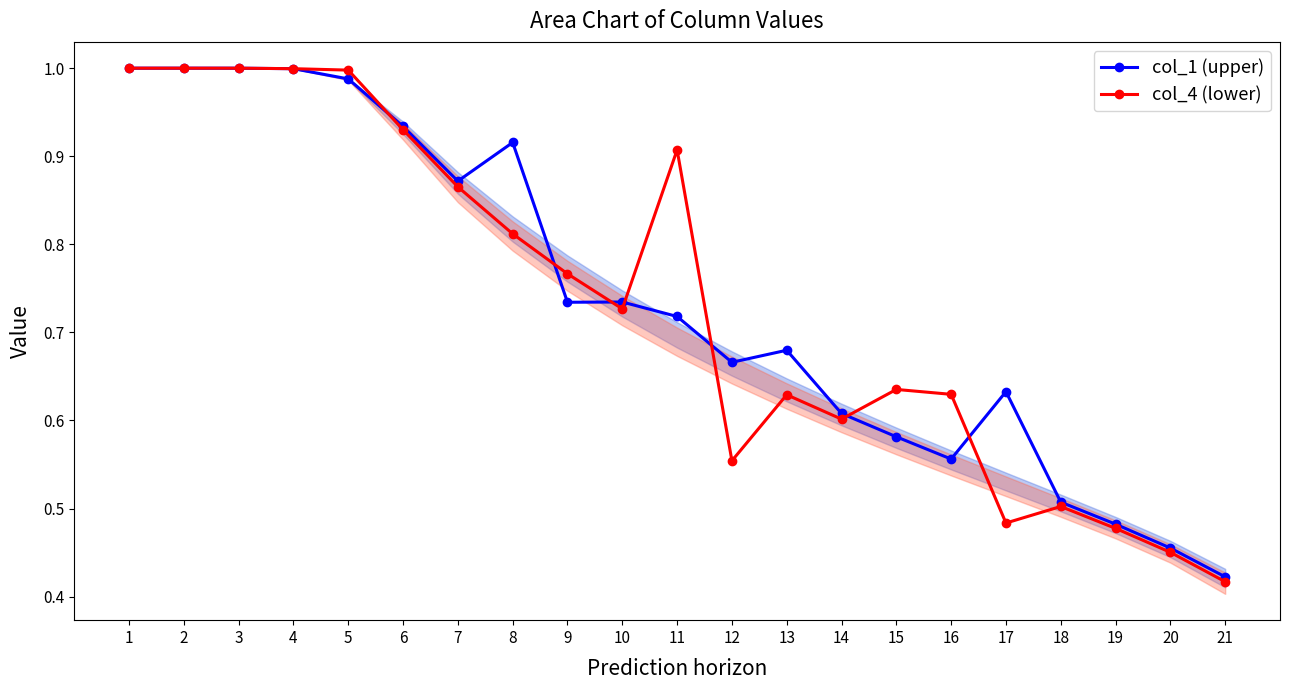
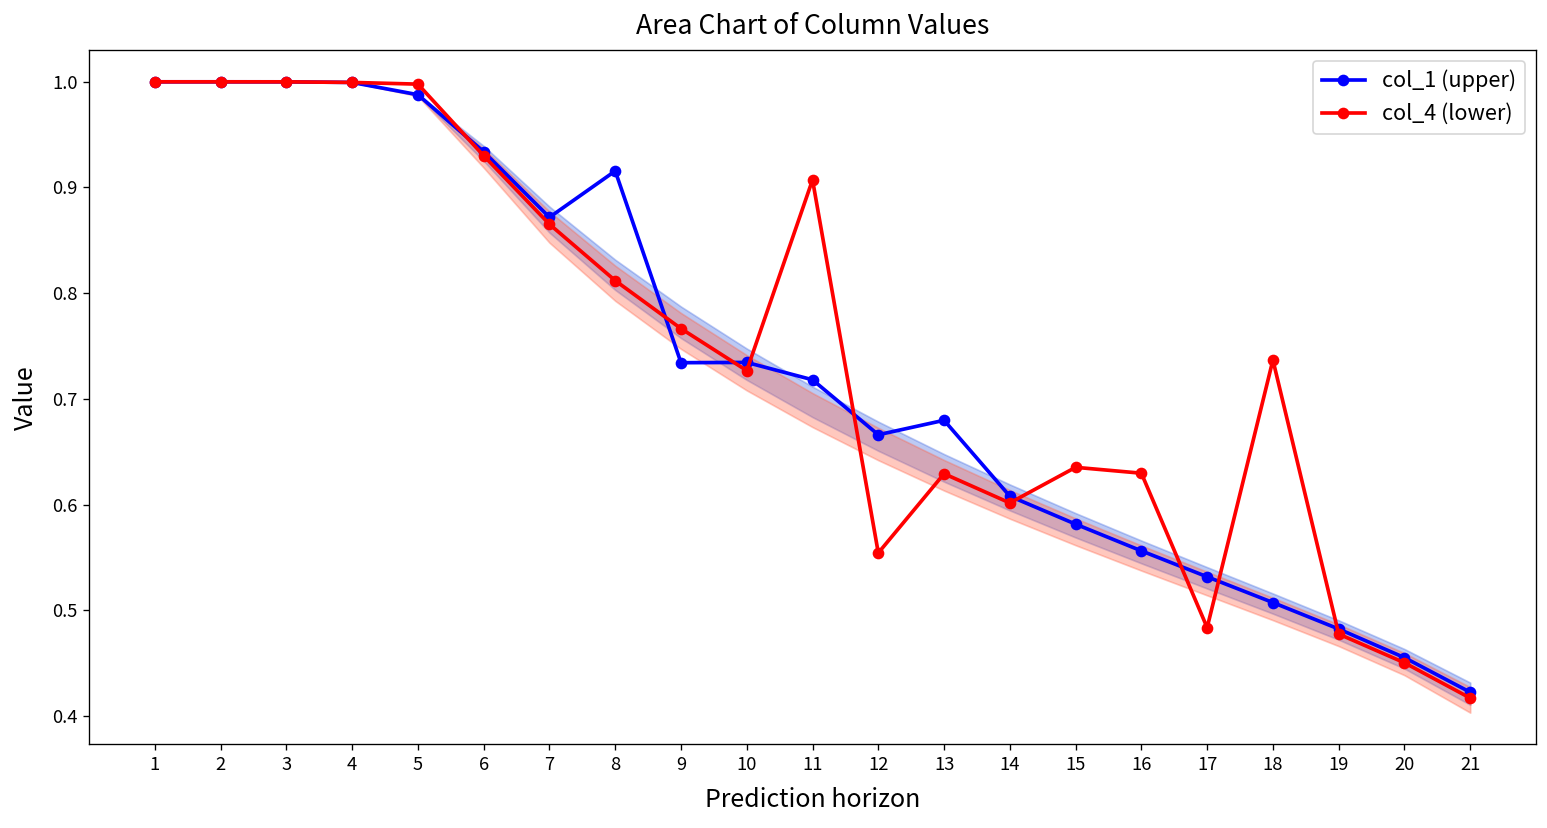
col_1 (upper), 17: 0.63 -> 0.53
col_4 (lower), 18: 0.50 -> 0.74
